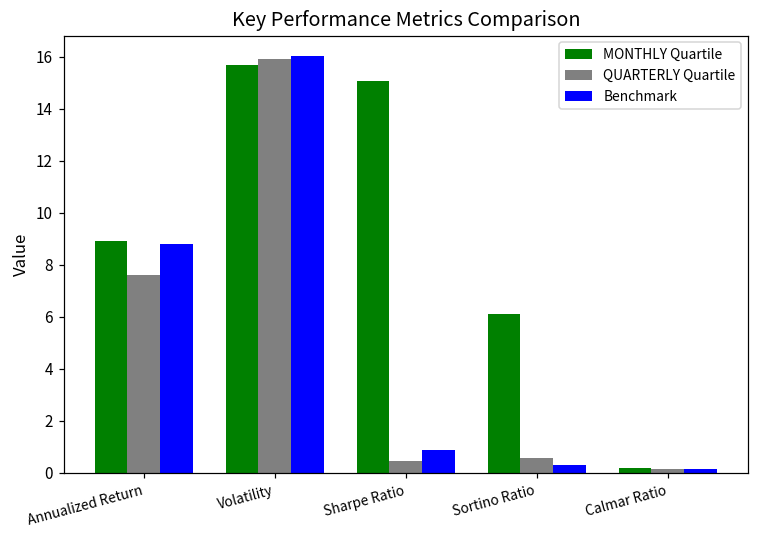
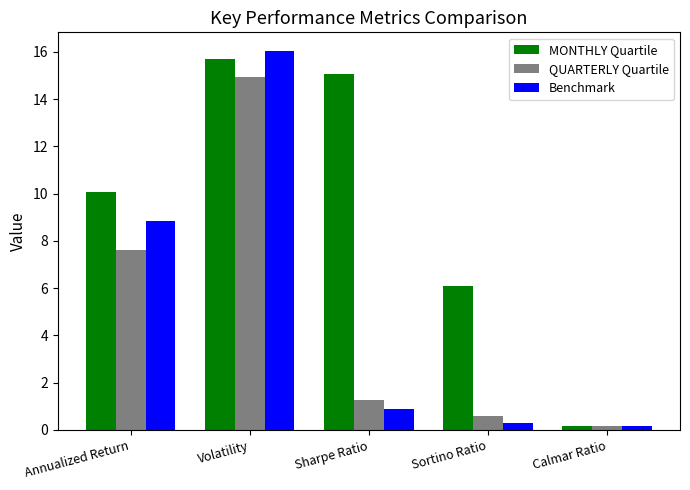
MONTHLY Quartile, Annualized Return: 8.9 -> 10.1
QUARTERLY Quartile, Volatility: 15.9 -> 14.9
QUARTERLY Quartile, Sharpe Ratio: 0.5 -> 1.3
